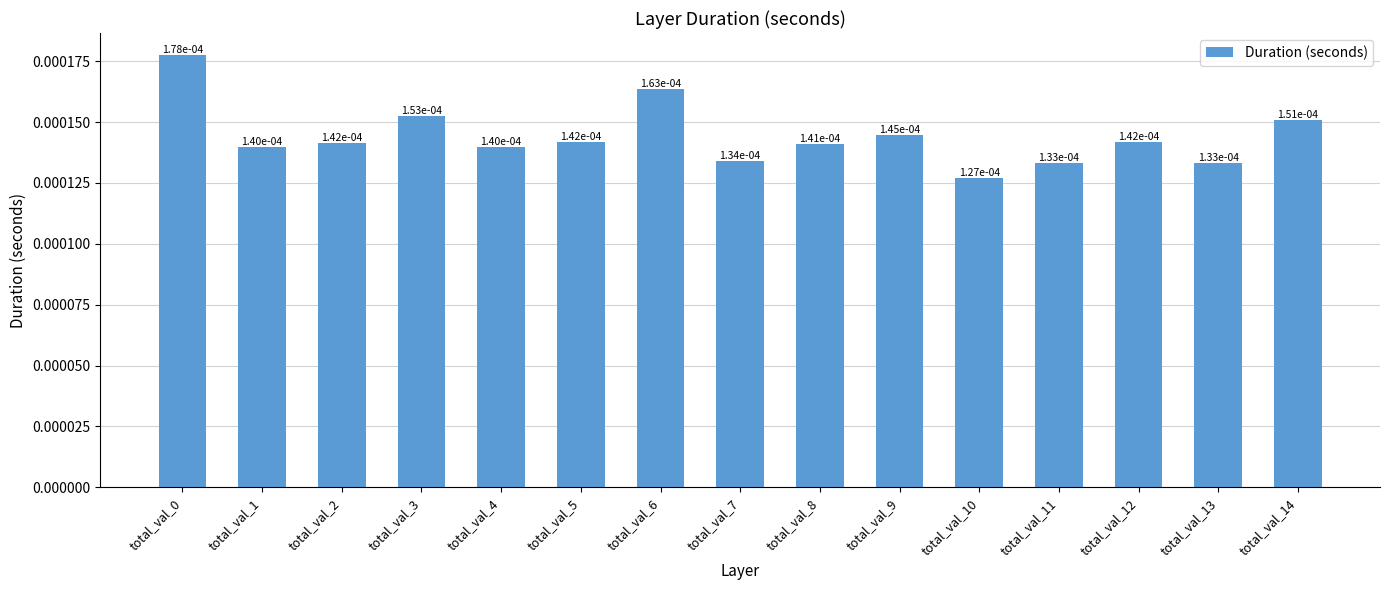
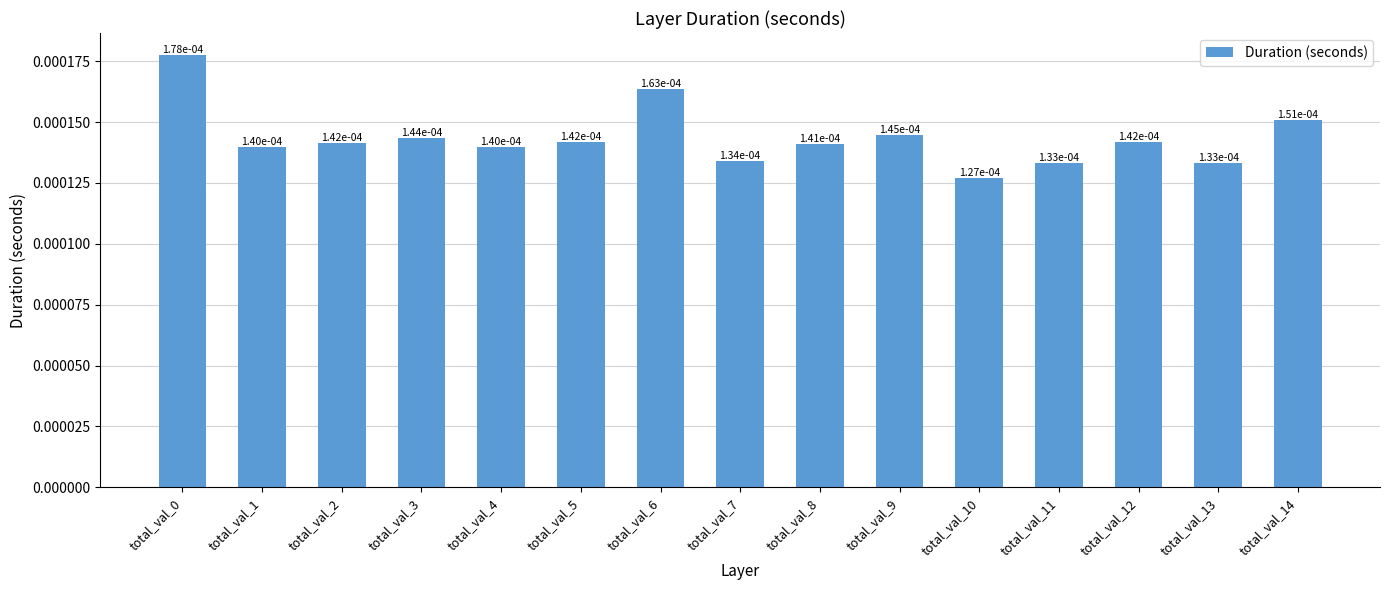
total_val_3: 1.53e-04 -> 1.44e-04
